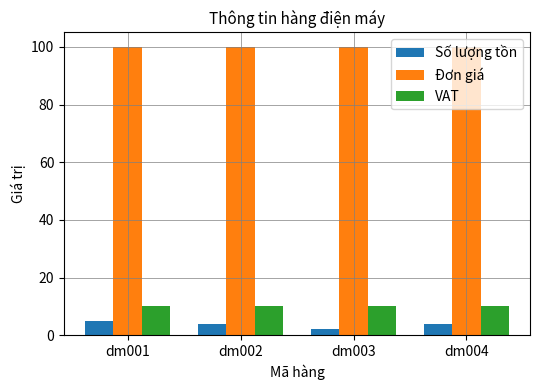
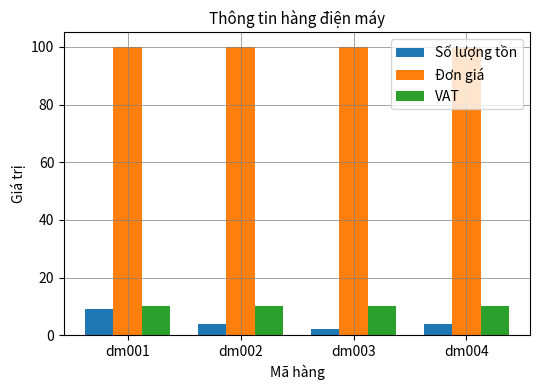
Số lượng tồn, dm001: 5 -> 9
